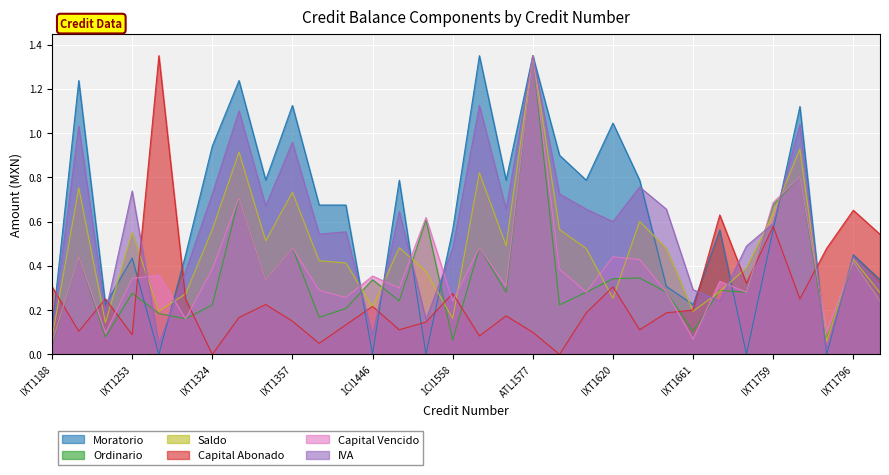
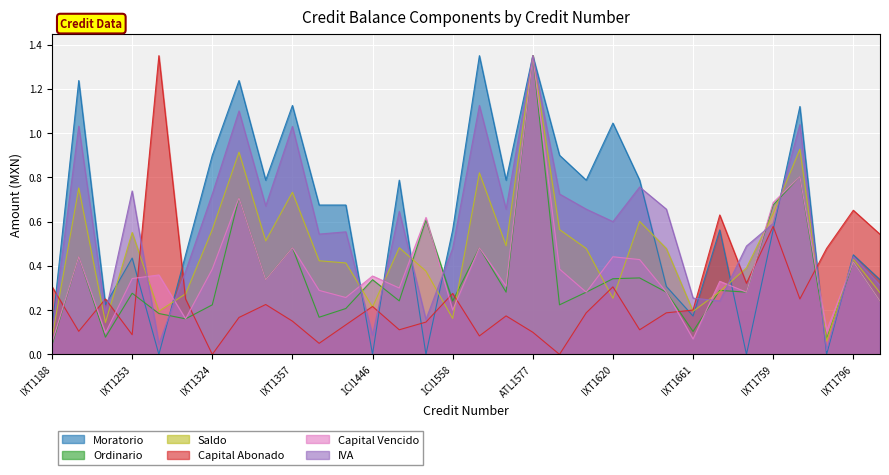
Moratorio, IXT1324: 0.94 -> 0.90
IVA, IXT1357: 0.96 -> 1.03
Ordinario, 1CI1558: 0.07 -> 0.24
Capital Vencido, 1CI1558: 0.24 -> 0.20
Moratorio, IXT1661: 0.23 -> 0.17
IVA, IXT1661: 0.29 -> 0.25
